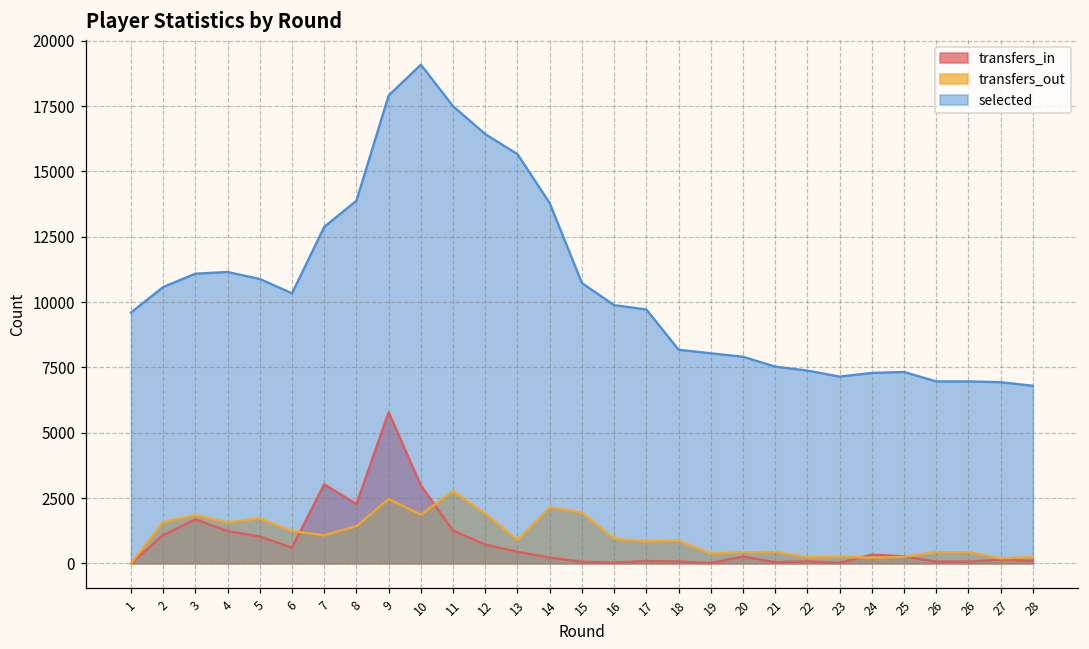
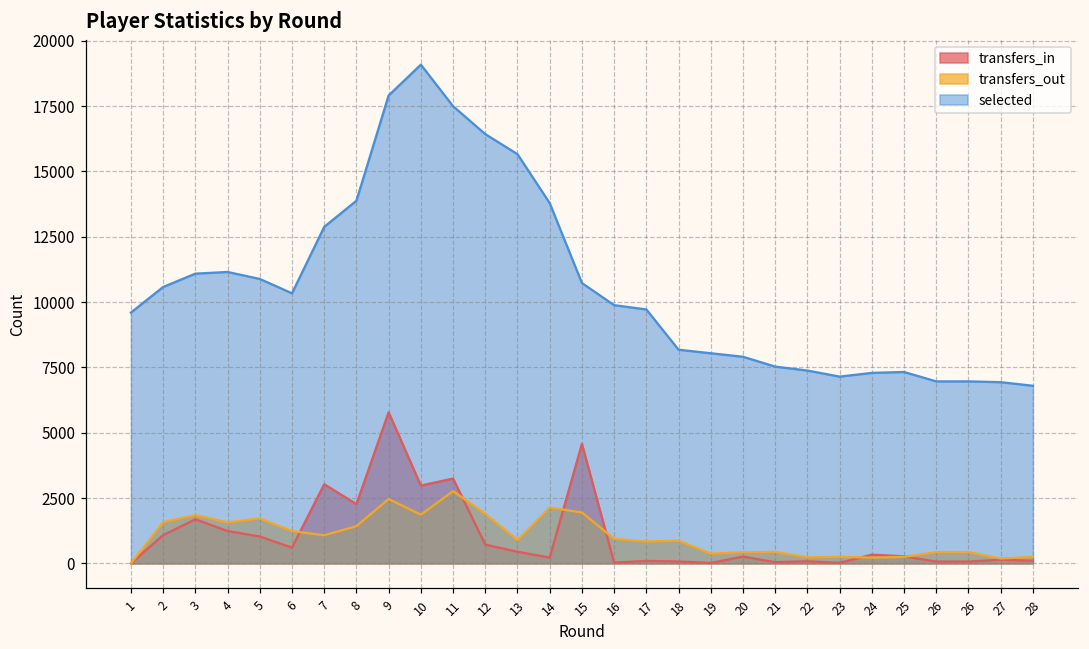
transfers_in, 11: 1300 -> 3200
transfers_in, 15: 100 -> 4600
